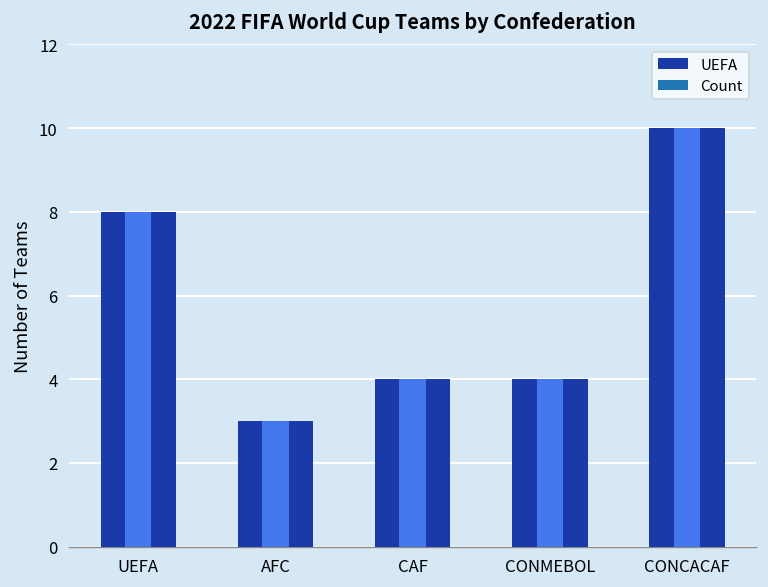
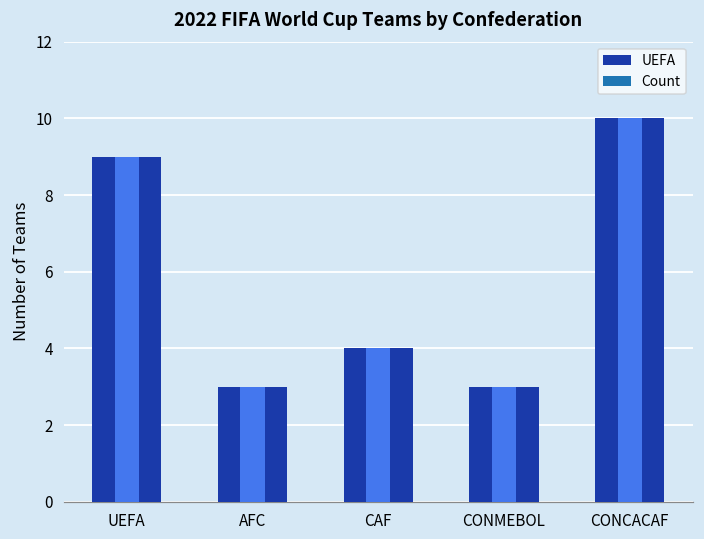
UEFA: 8 -> 9
CONMEBOL: 4 -> 3
